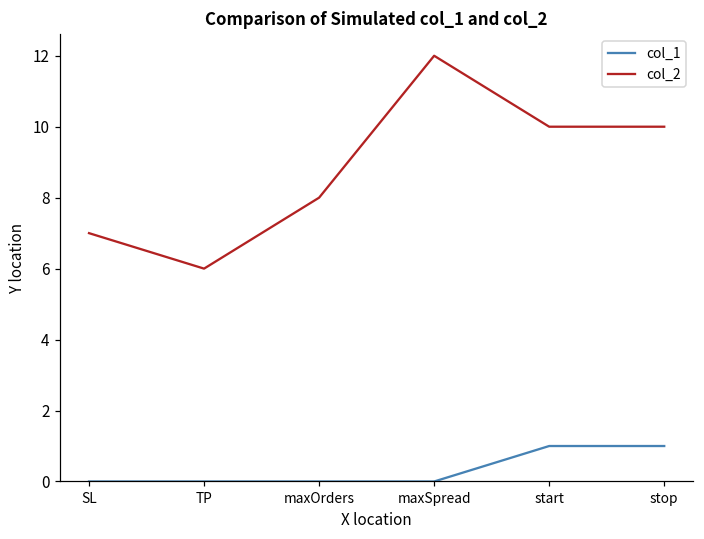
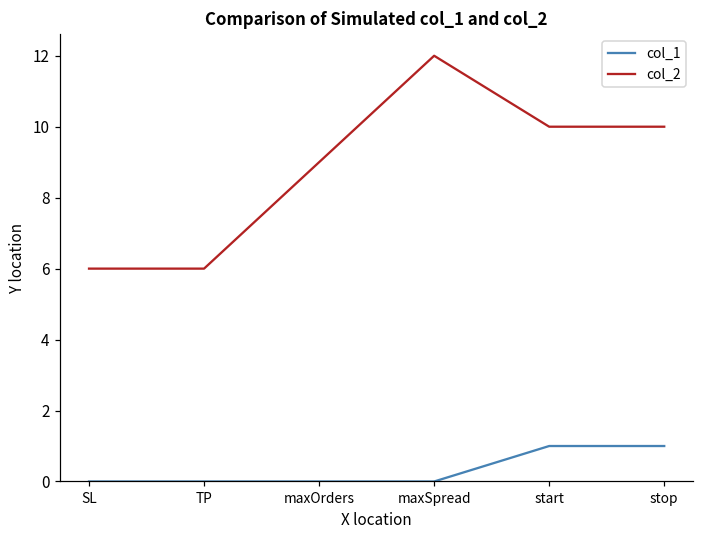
col_2, SL: 7 -> 6
col_2, maxOrders: 8 -> 9
